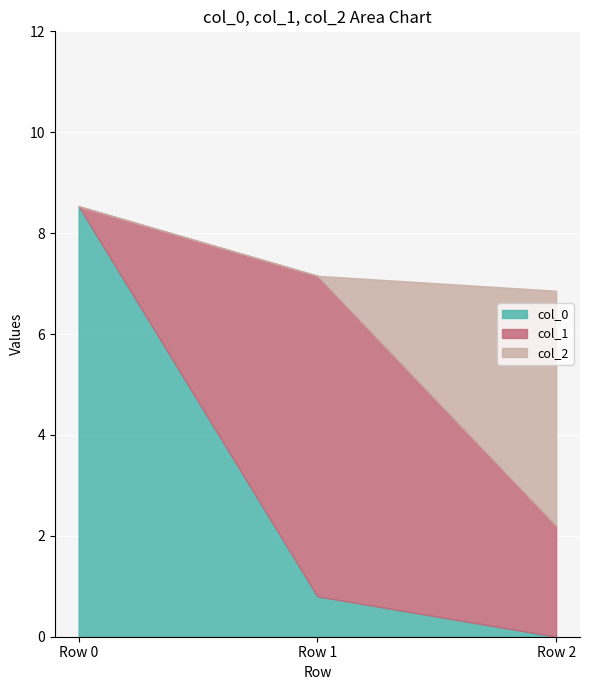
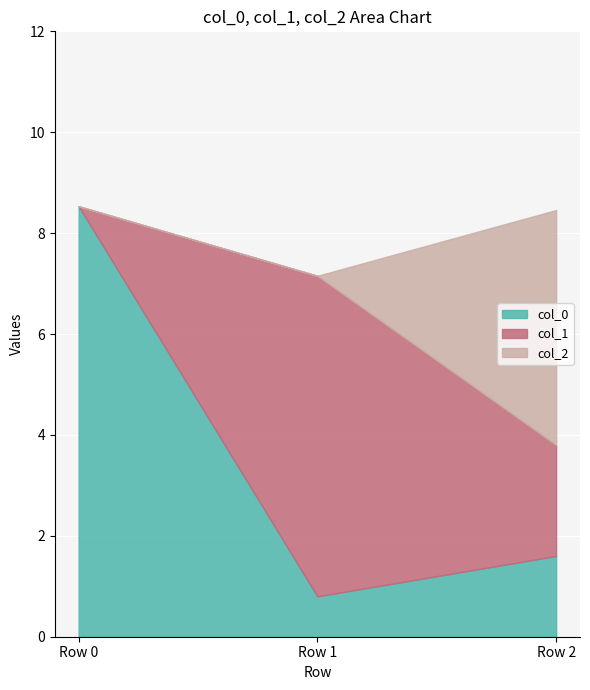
col_0, Row 2: 0.0 -> 1.6
